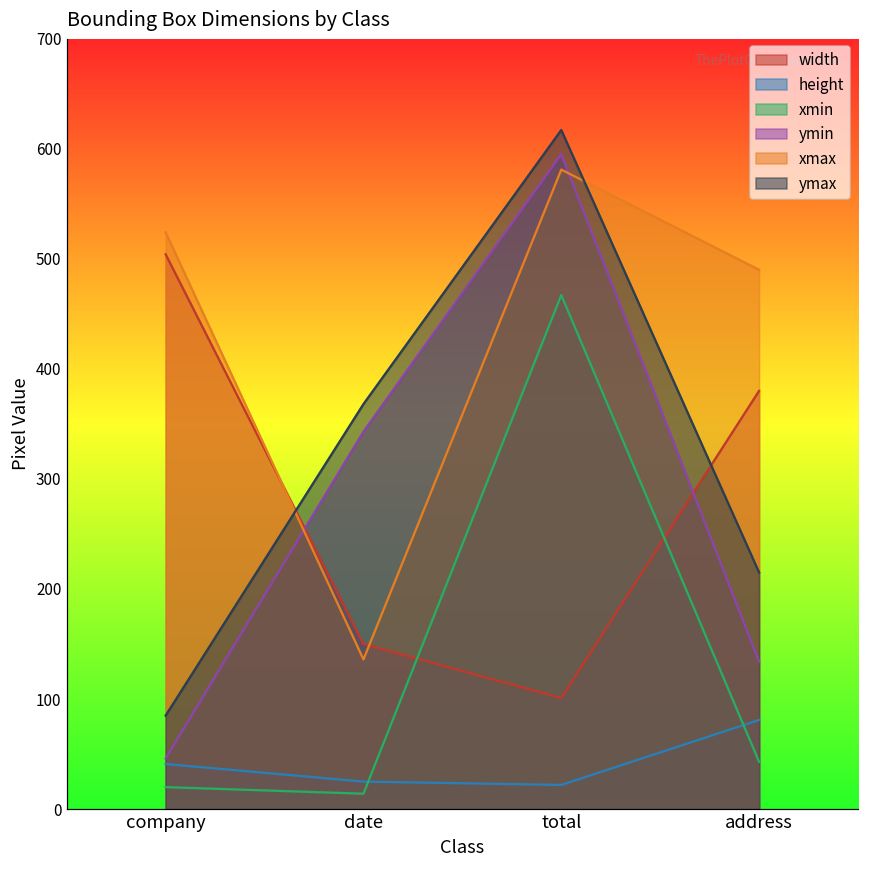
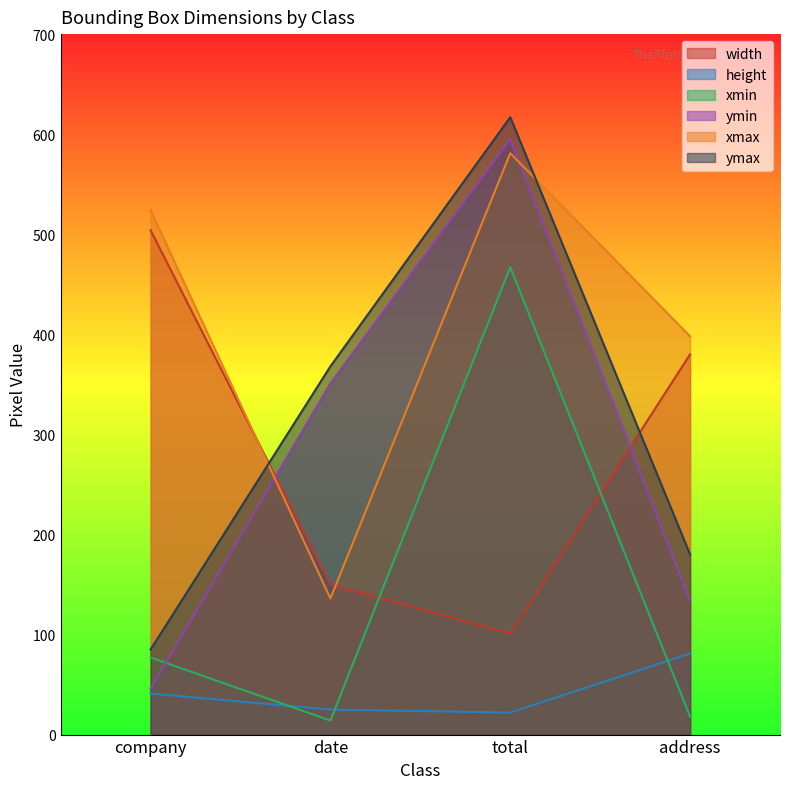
xmin, company: 20 -> 77
ymin, date: 343 -> 351
xmin, address: 43 -> 18
xmax, address: 490 -> 398
ymax, address: 215 -> 180
